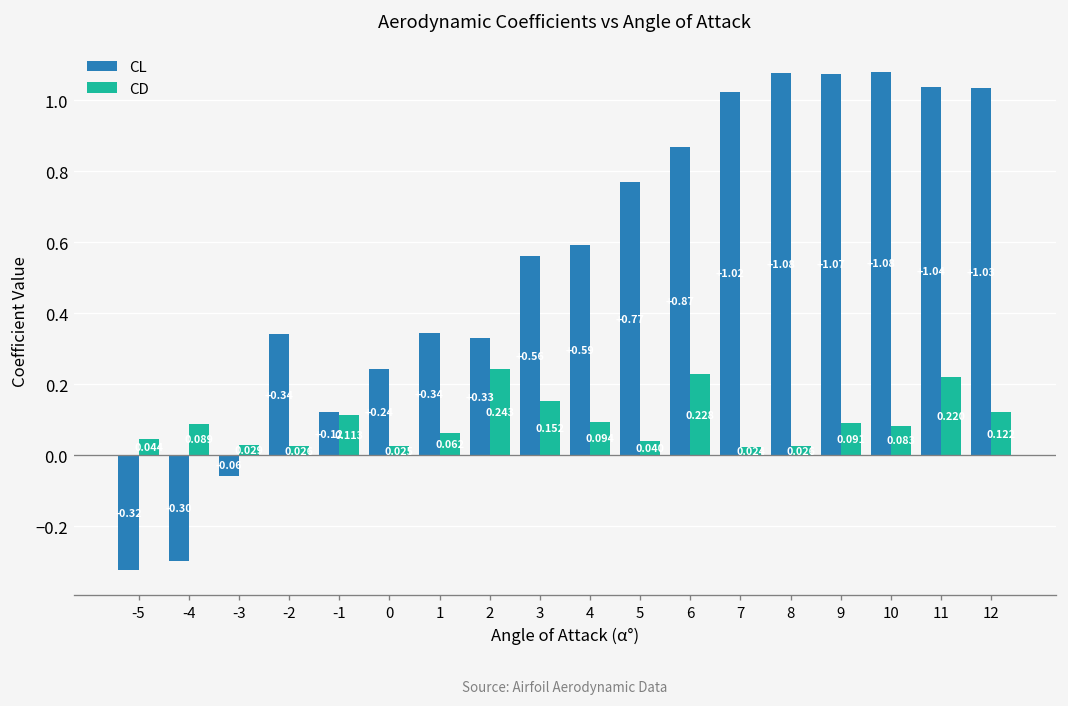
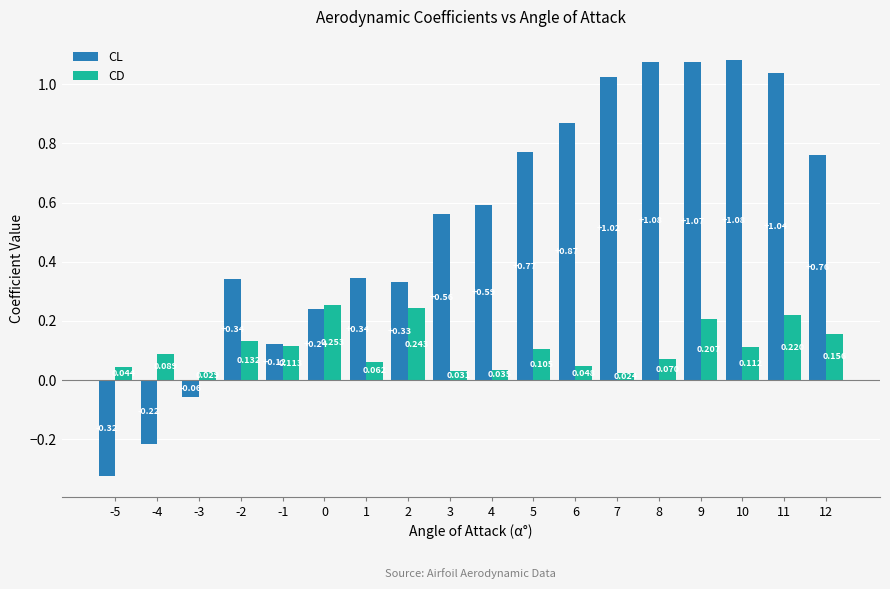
CL, -4: -0.30 -> -0.22
CD, -2: 0.026 -> 0.132
CD, 0: 0.025 -> 0.253
CD, 3: 0.152 -> 0.031
CD, 4: 0.094 -> 0.035
CD, 5: 0.040 -> 0.105
CD, 6: 0.228 -> 0.048
CD, 8: 0.026 -> 0.070
CD, 9: 0.091 -> 0.207
CD, 10: 0.083 -> 0.112
CL, 12: +1.03 -> +0.76
CD, 12: 0.122 -> 0.156
